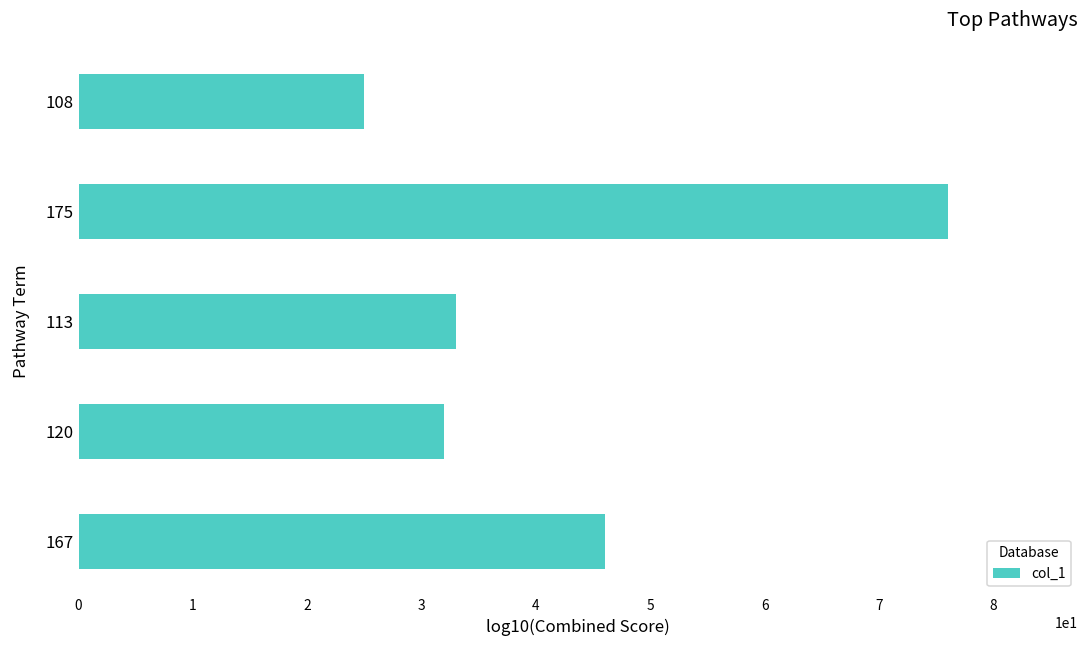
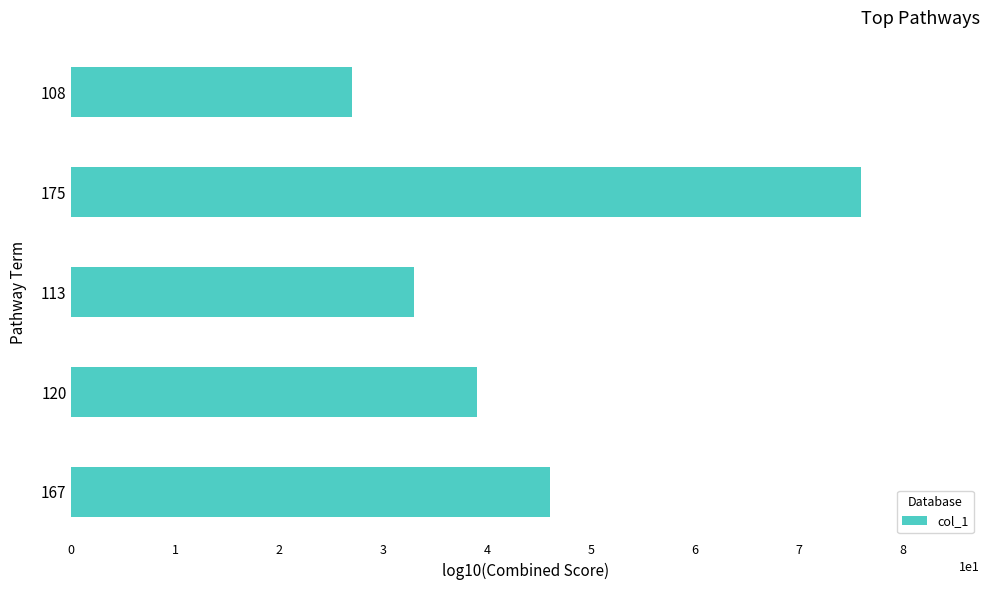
108: 25 -> 27
120: 32 -> 39
